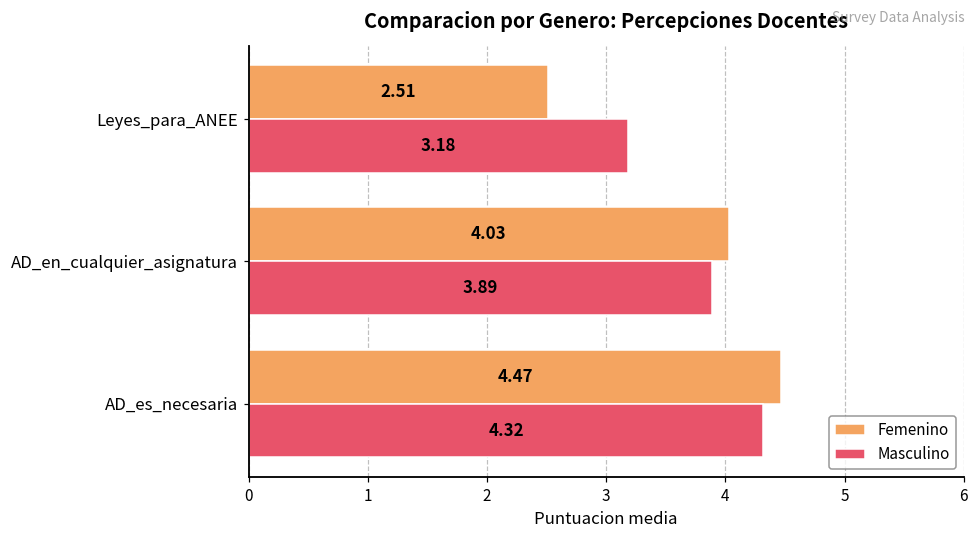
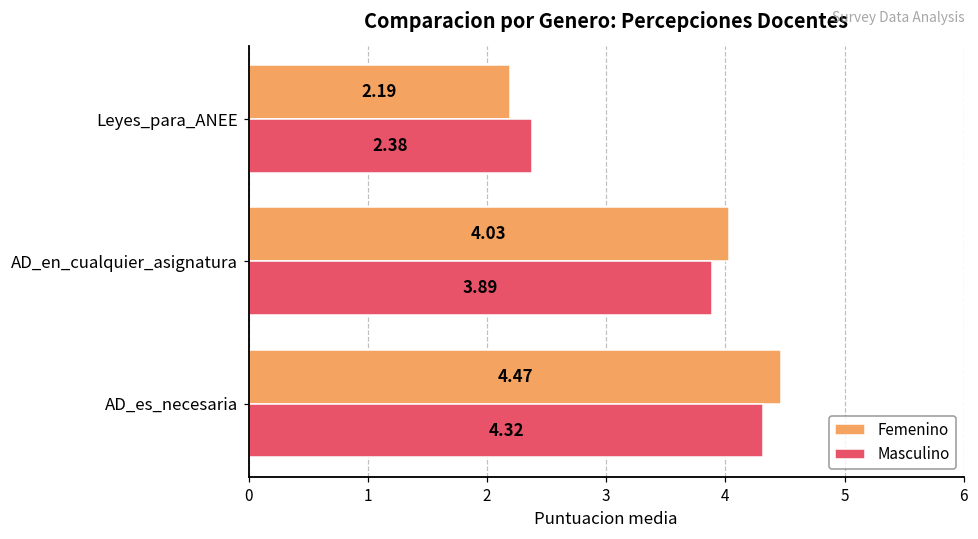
Femenino, Leyes_para_ANEE: 2.51 -> 2.19
Masculino, Leyes_para_ANEE: 3.18 -> 2.38
